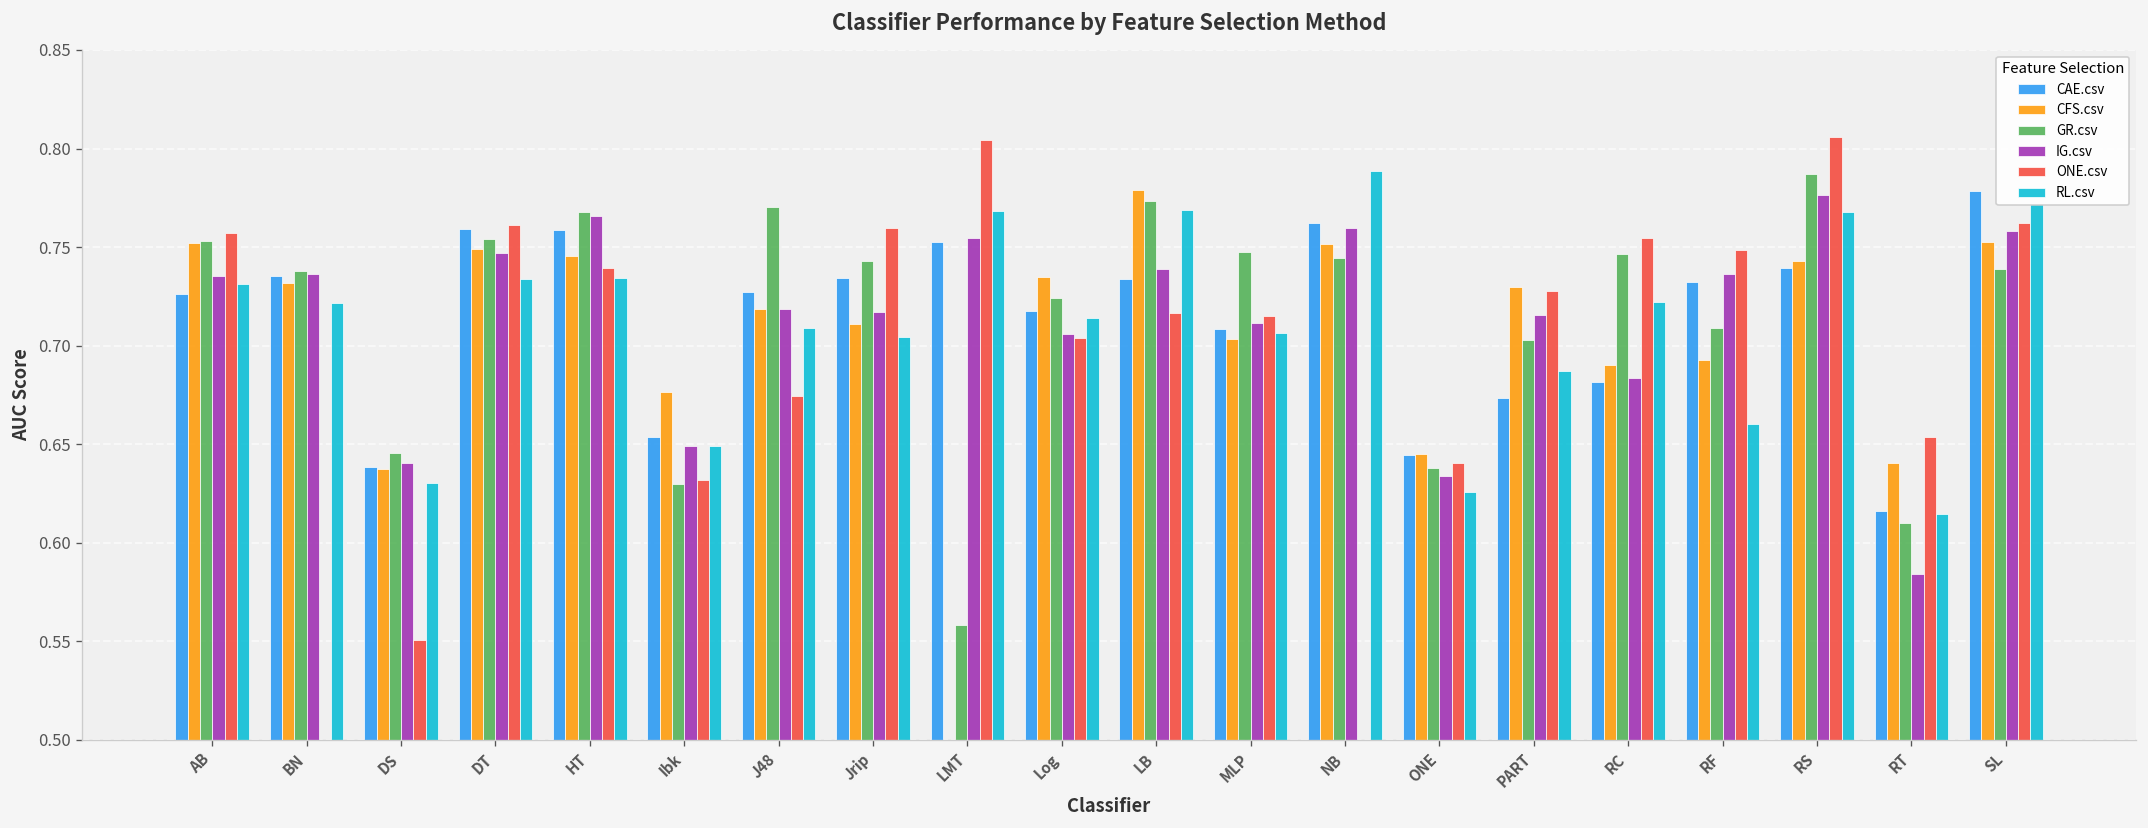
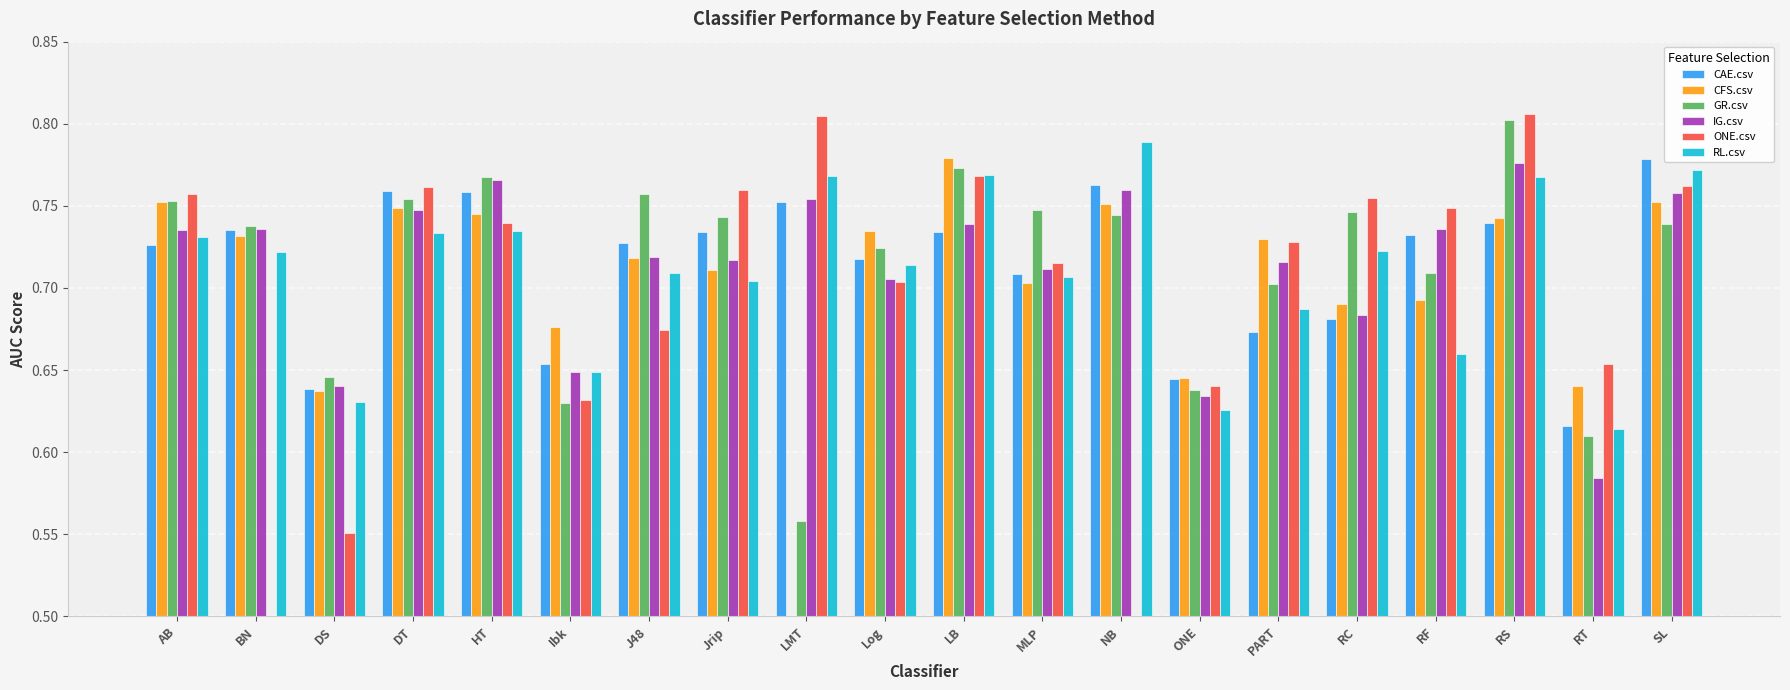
GR.csv, J48: 0.770 -> 0.757
ONE.csv, LB: 0.716 -> 0.768
GR.csv, RS: 0.787 -> 0.802
